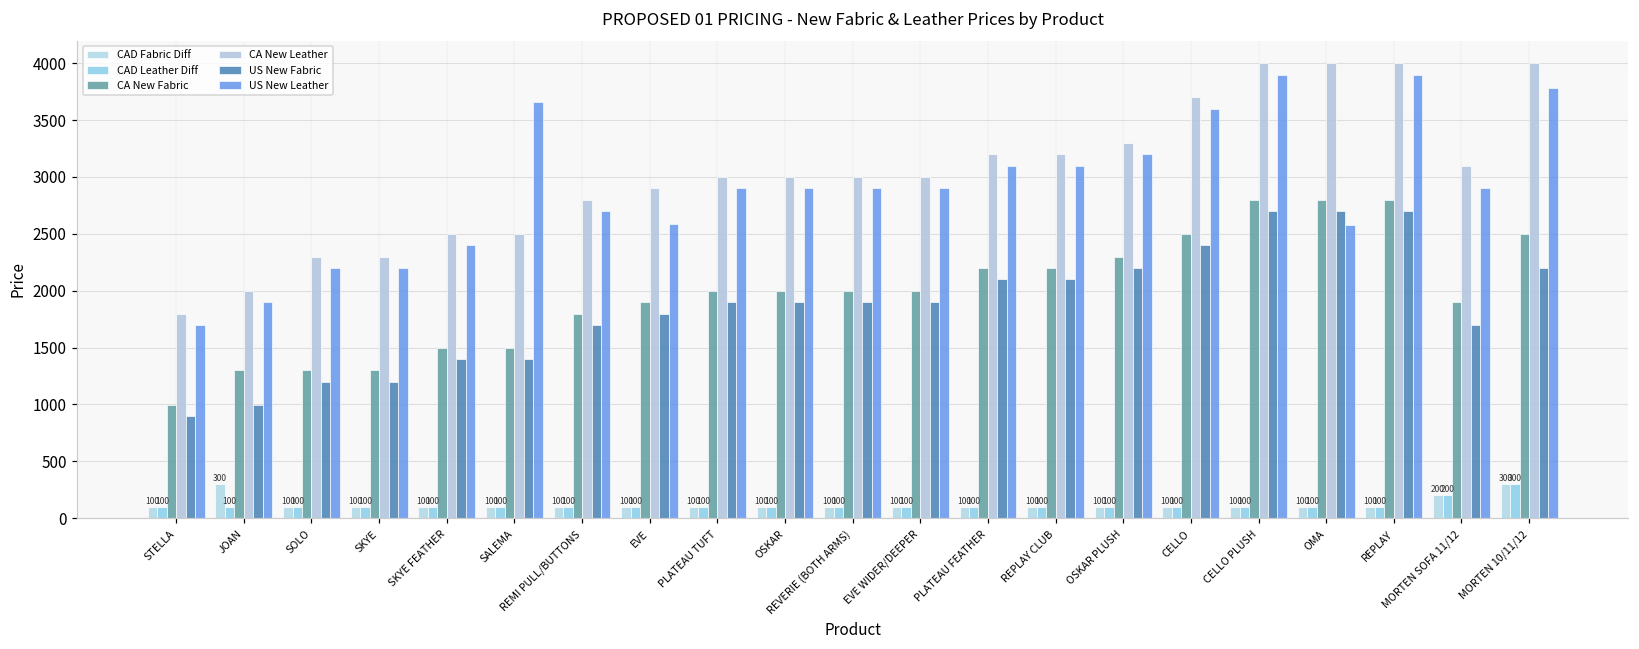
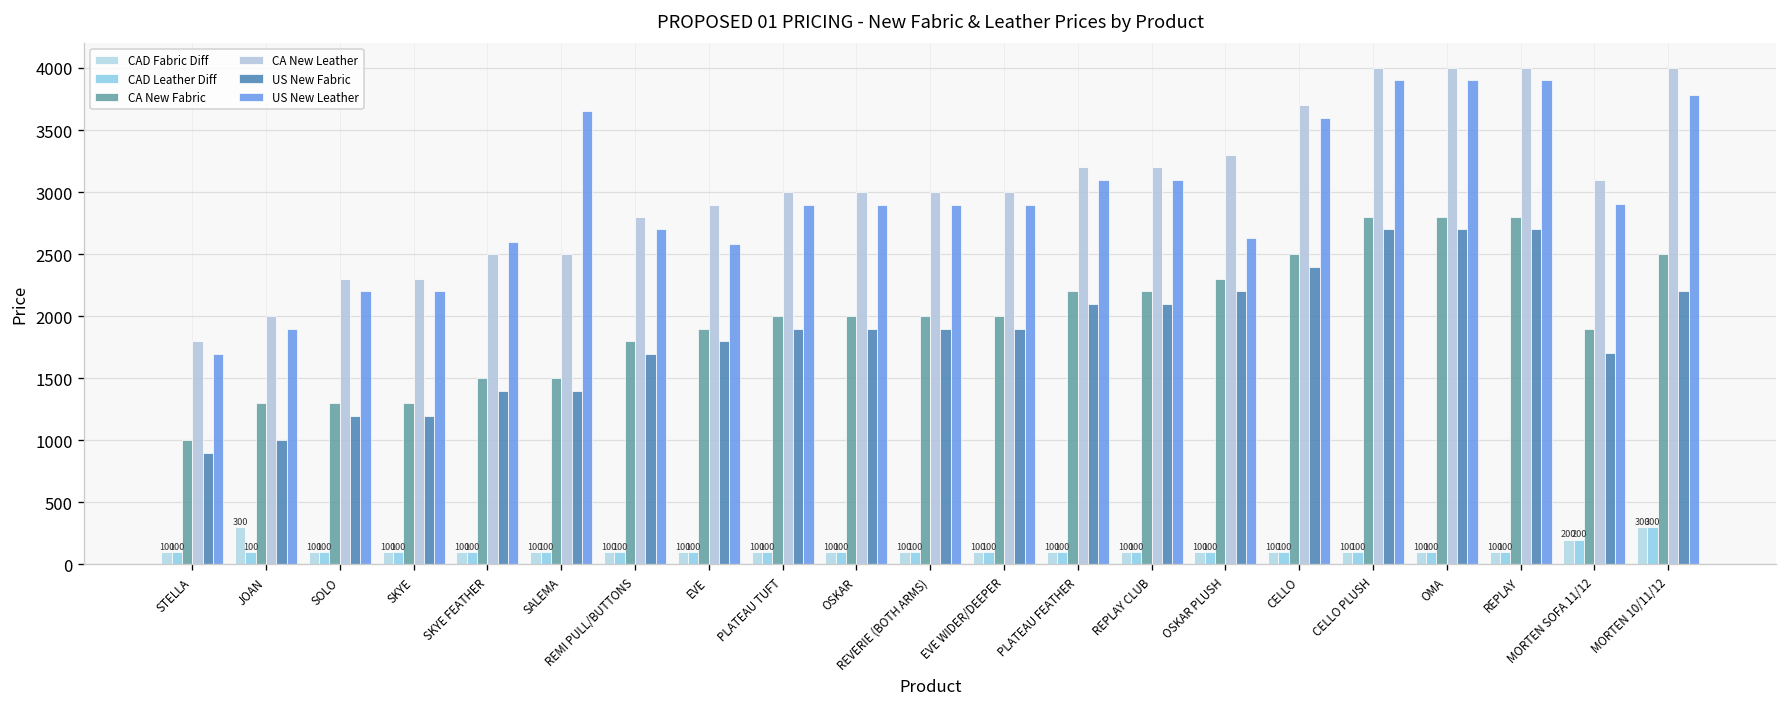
US New Leather, SKYE FEATHER: 2400 -> 2590
US New Leather, OSKAR PLUSH: 3200 -> 2630
US New Leather, OMA: 2580 -> 3900
